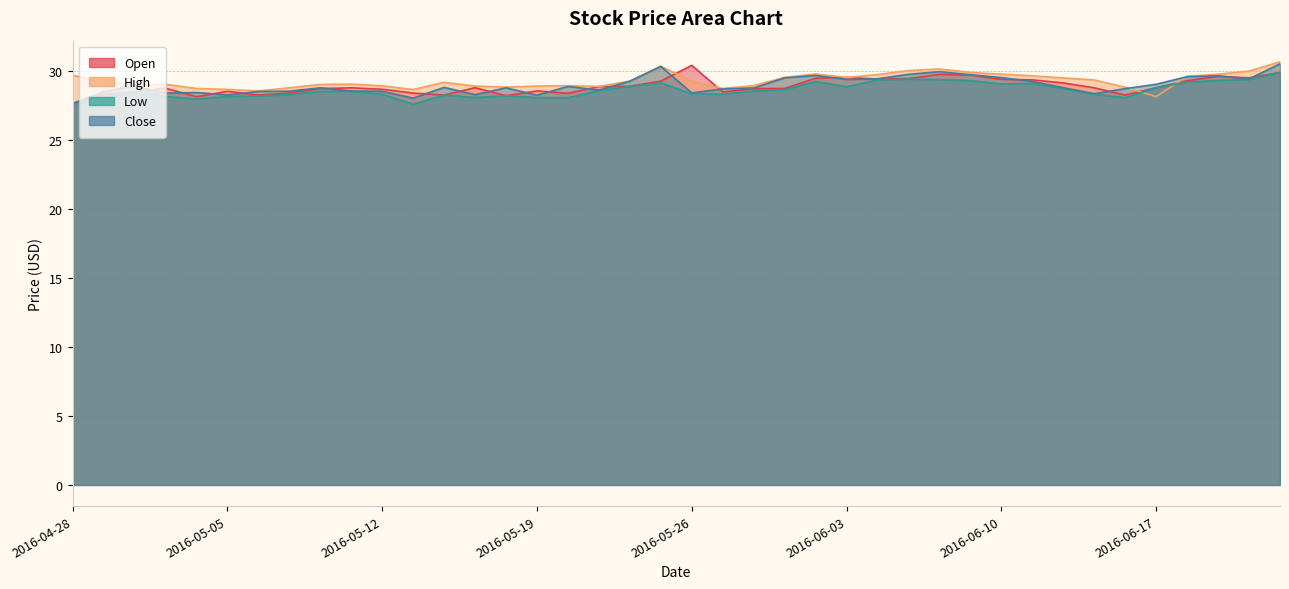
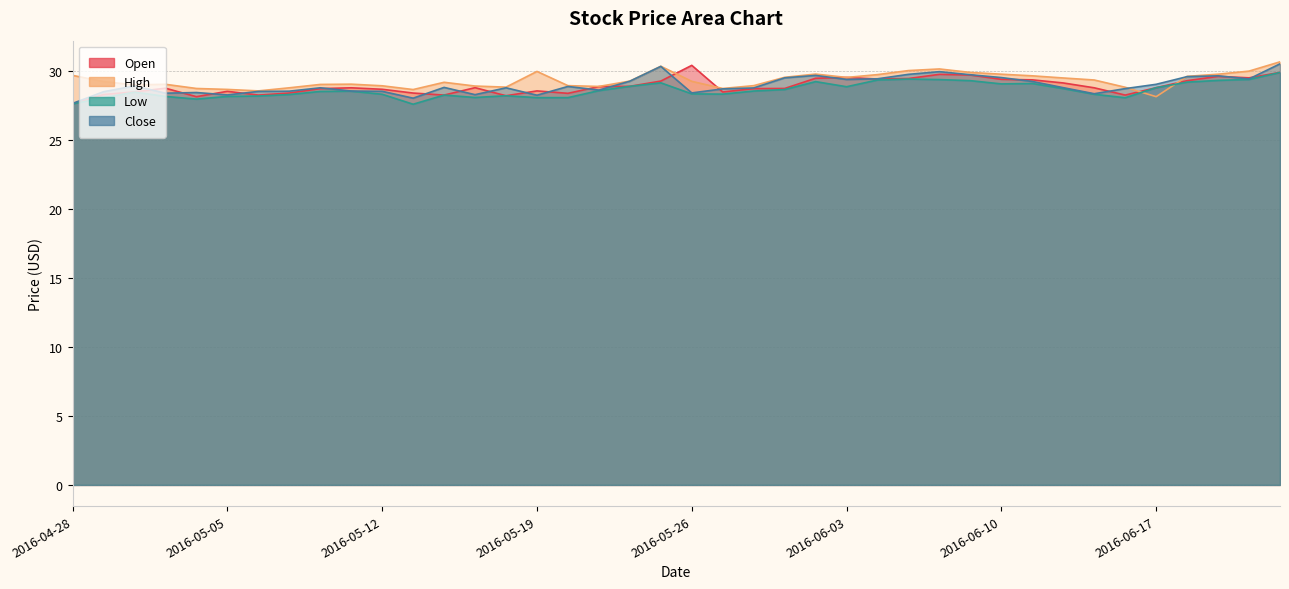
High, 2016-05-19: 28.9 -> 30.0
